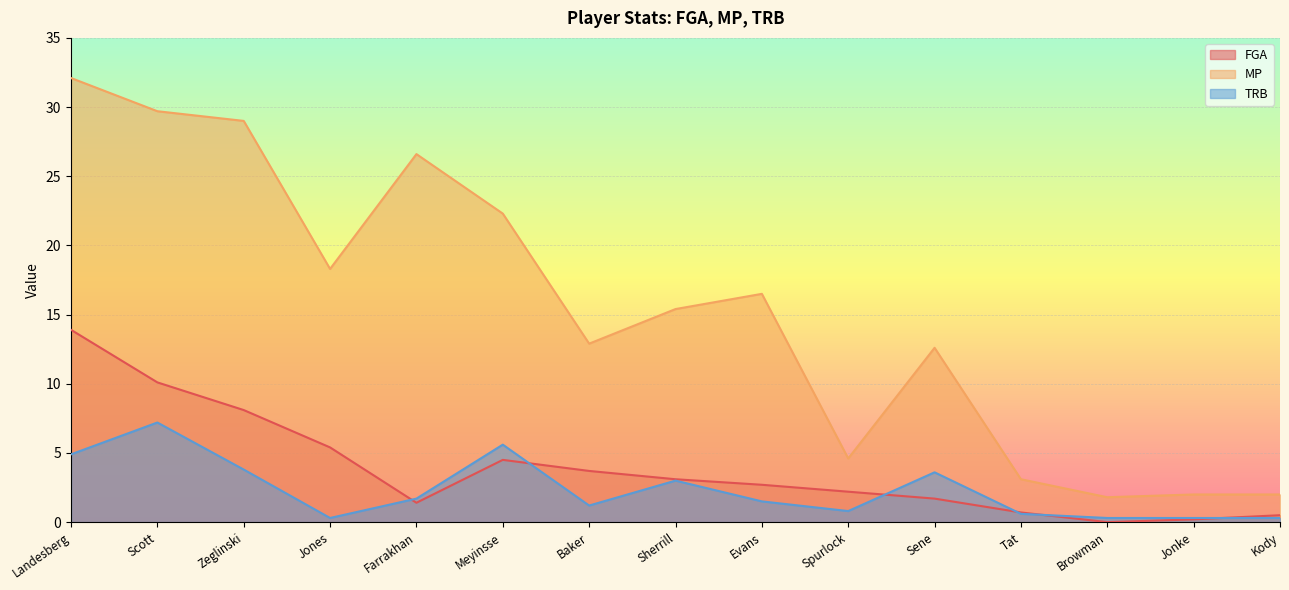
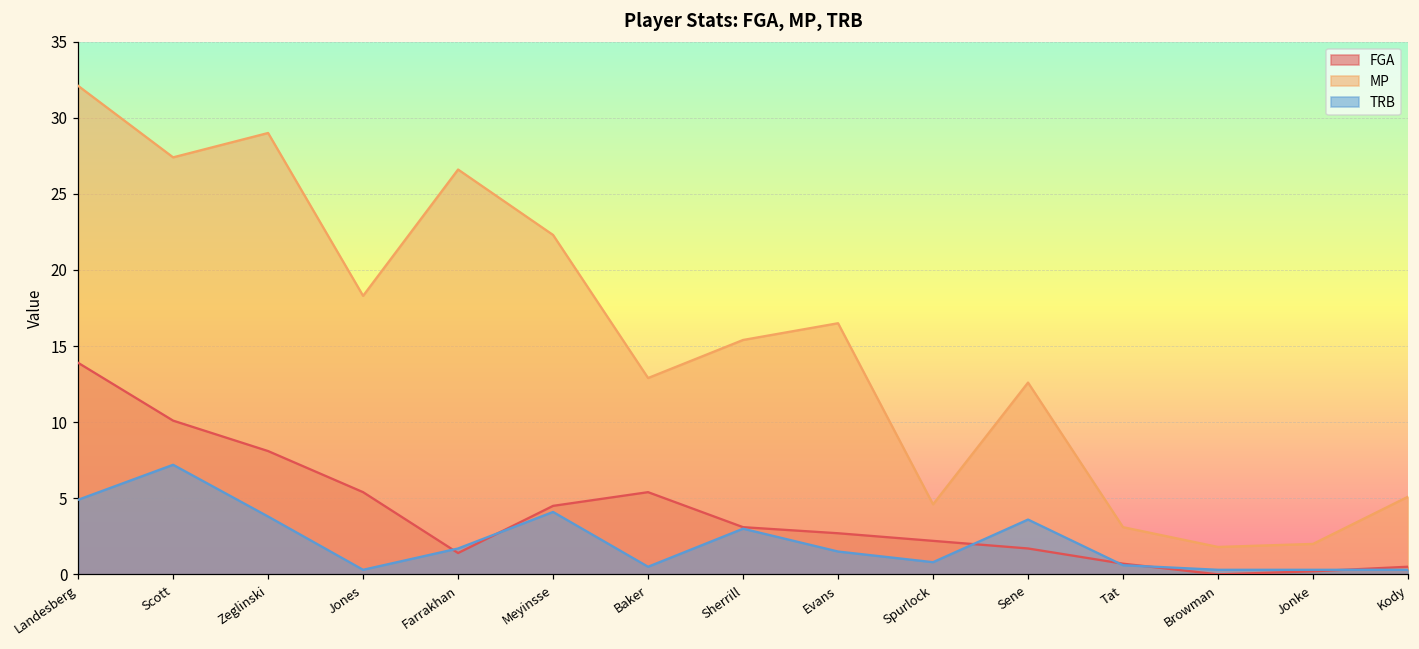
MP, Scott: 29.7 -> 27.4
TRB, Meyinsse: 5.6 -> 4.1
FGA, Baker: 3.7 -> 5.4
TRB, Baker: 1.2 -> 0.5
MP, Kody: 2.0 -> 5.1
